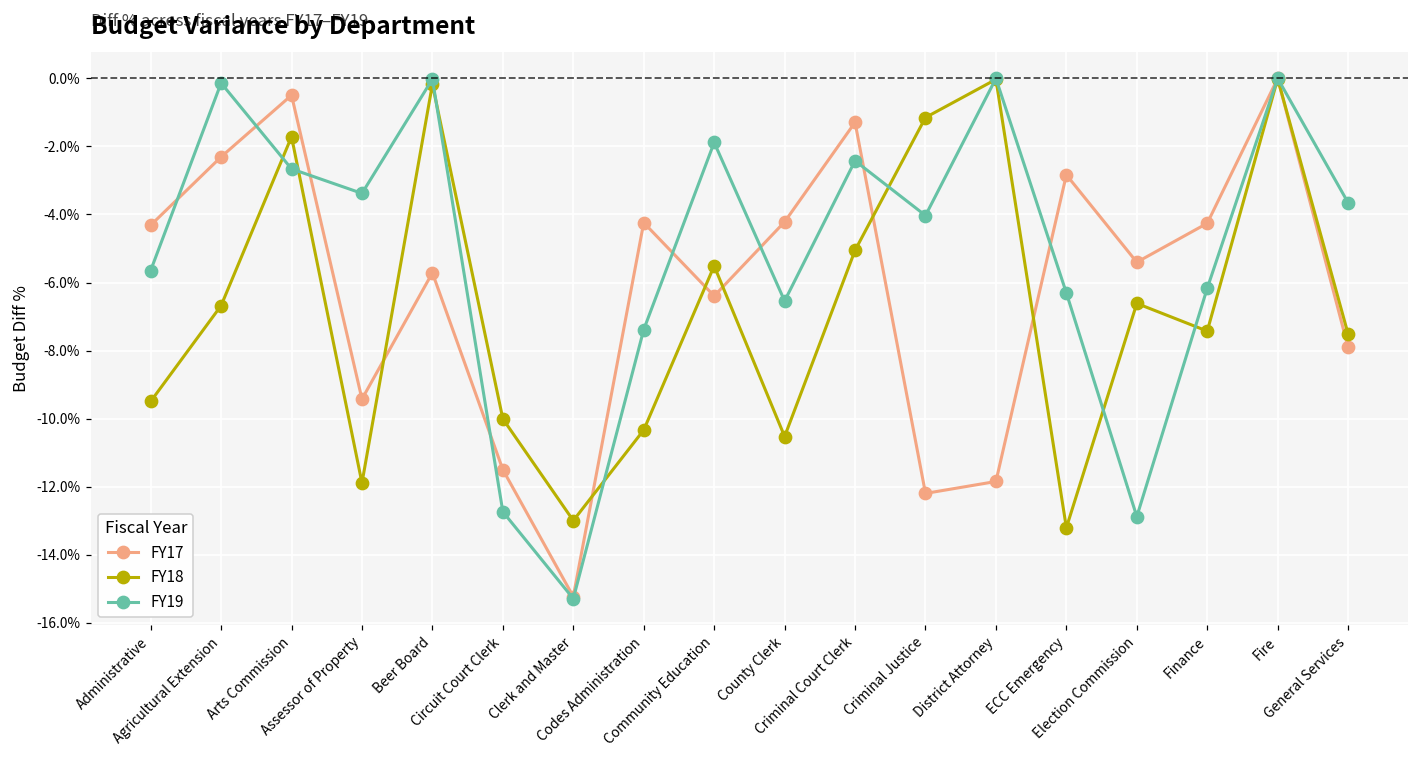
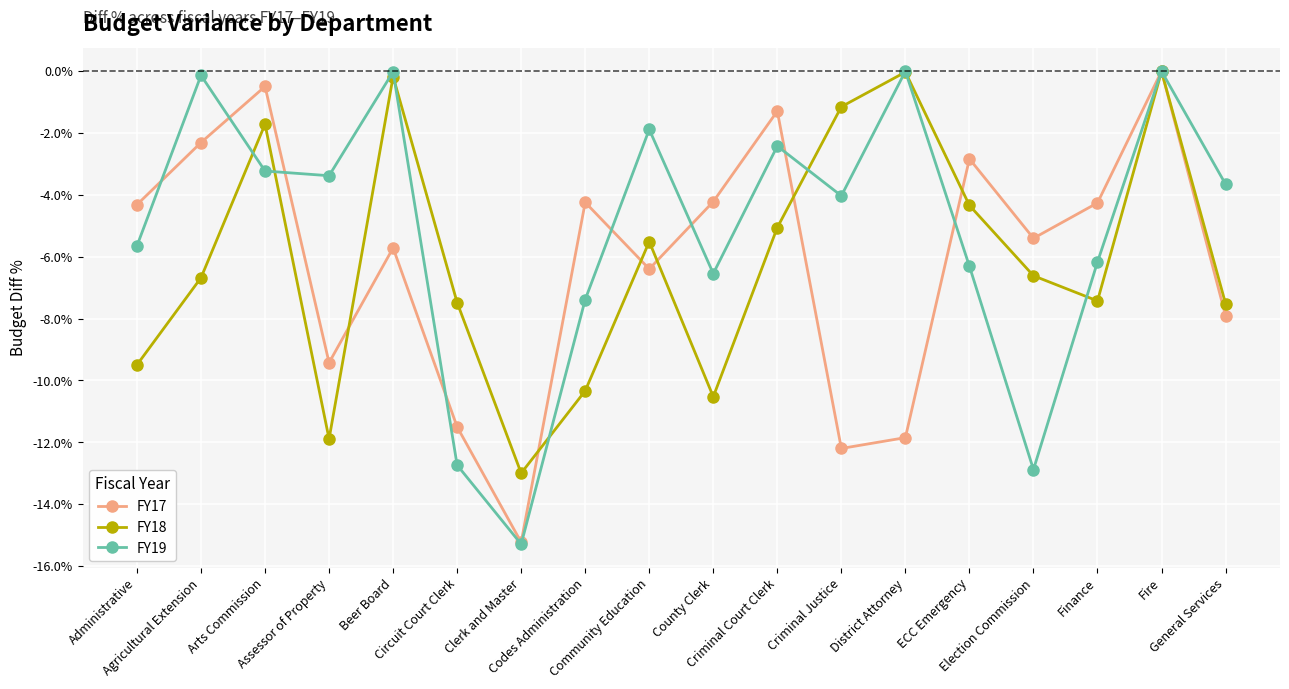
FY19, Arts Commission: -2.7% -> -3.2%
FY18, Circuit Court Clerk: -10.0% -> -7.5%
FY18, ECC Emergency: -13.2% -> -4.3%
